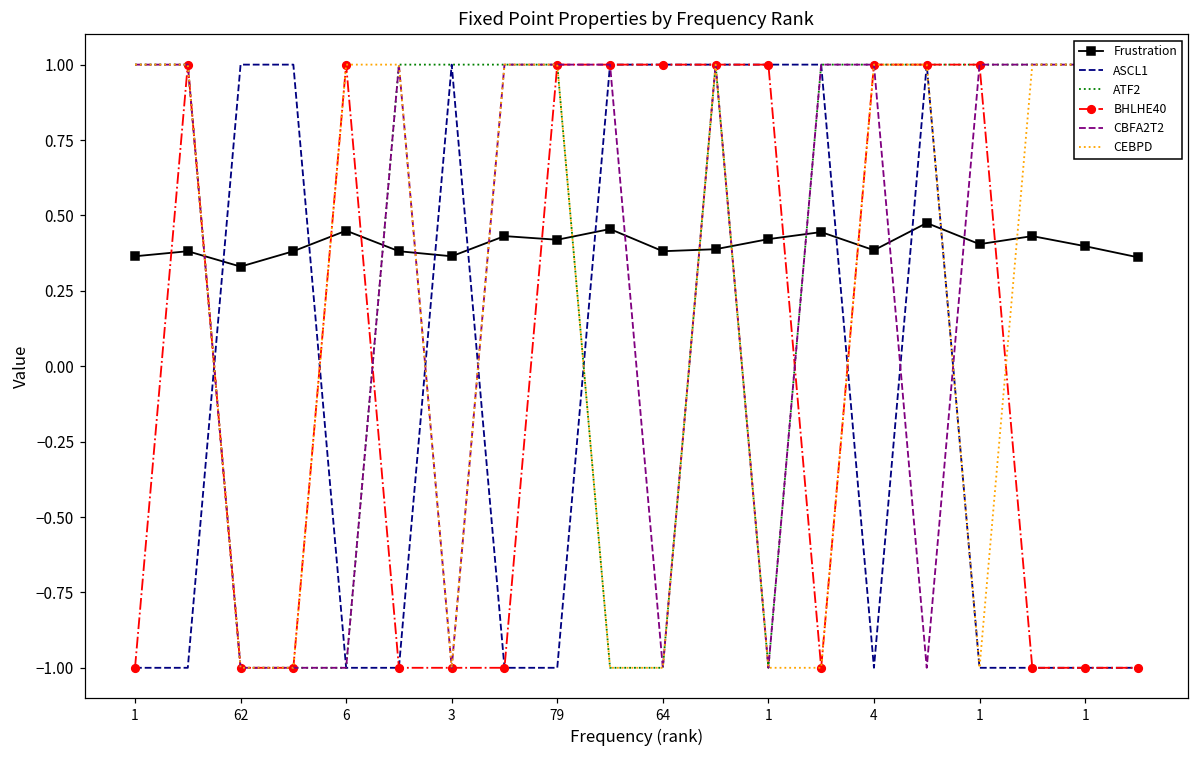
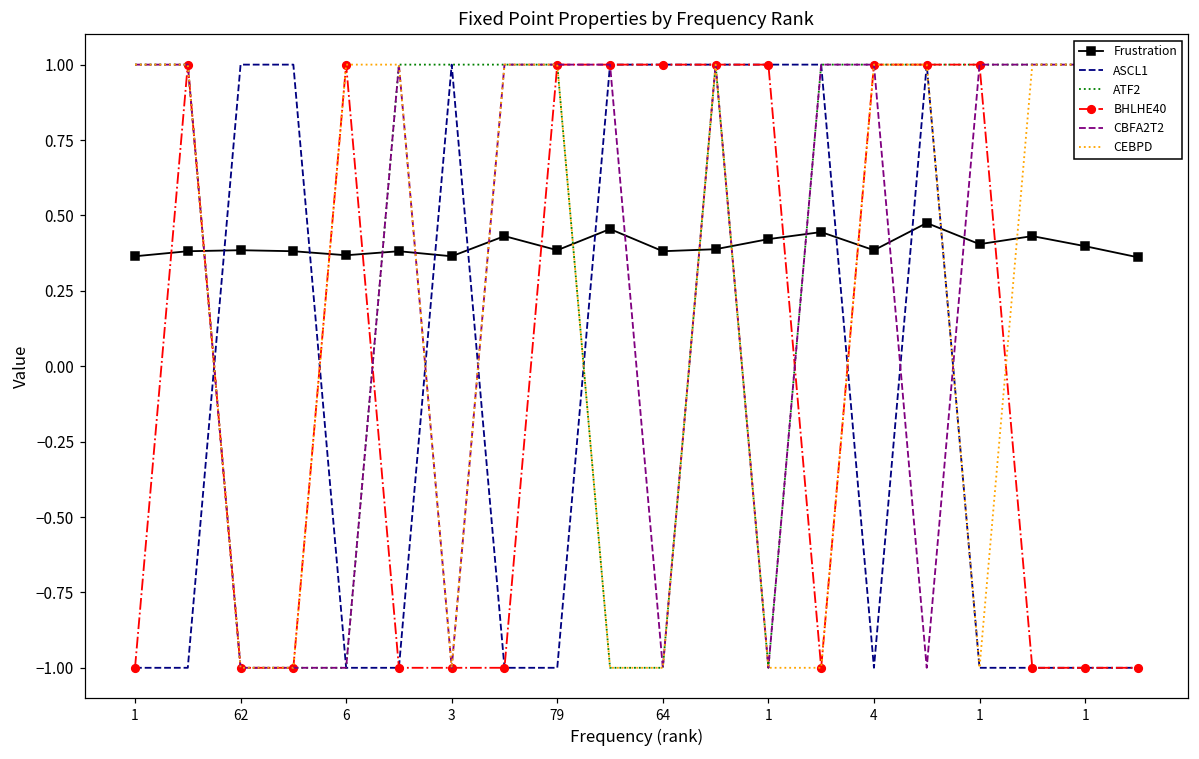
Frustration, 62: 0.33 -> 0.38
Frustration, 6: 0.45 -> 0.37
Frustration, 79: 0.42 -> 0.38
